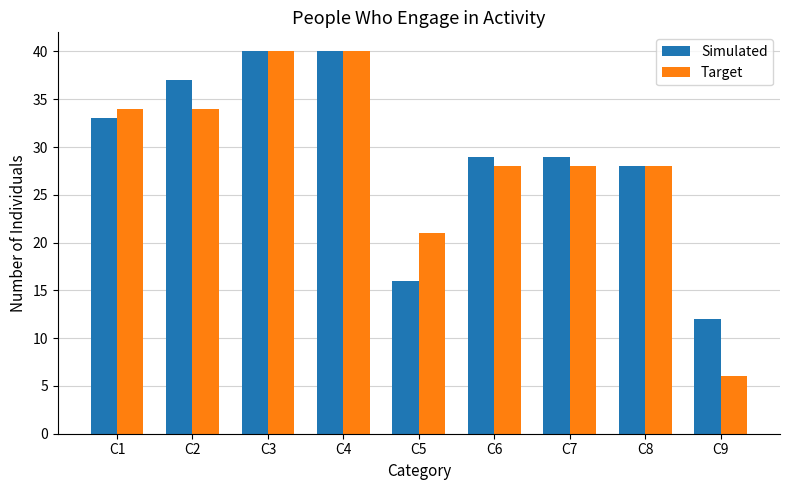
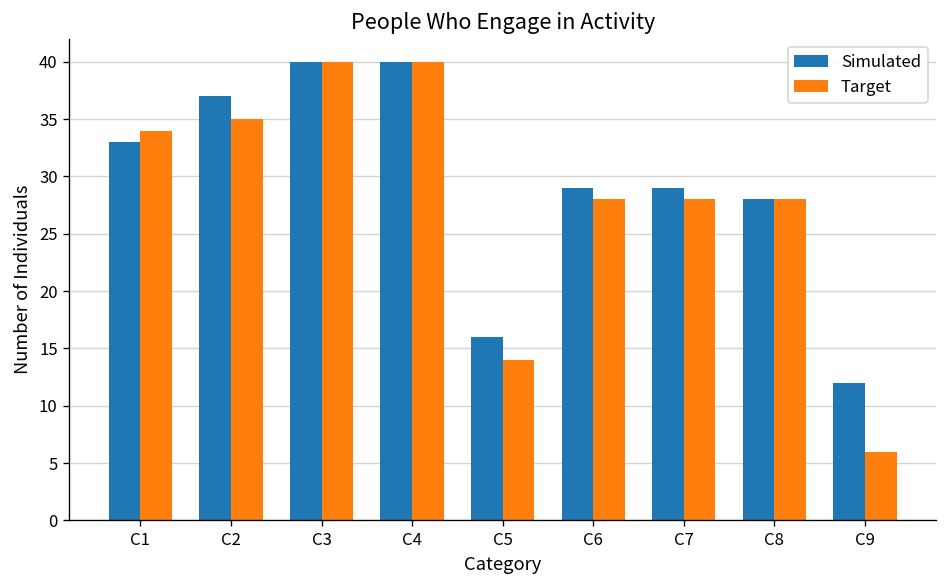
Target, C2: 34 -> 35
Target, C5: 21 -> 14
